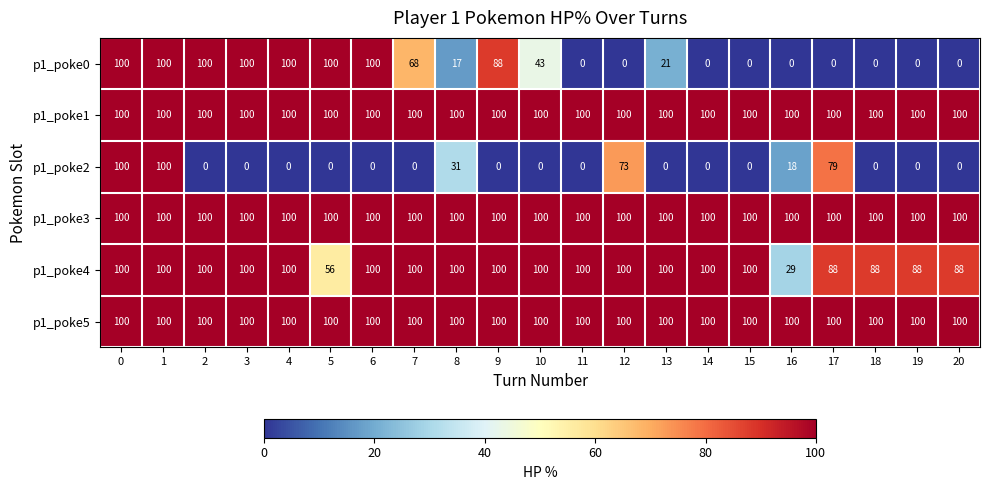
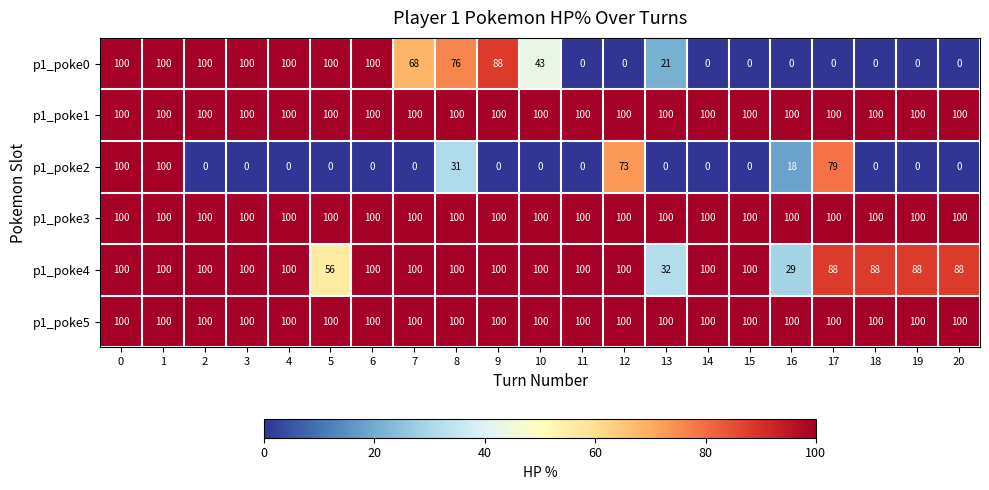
p1_poke0, 8: 17 -> 76
p1_poke4, 13: 100 -> 32
